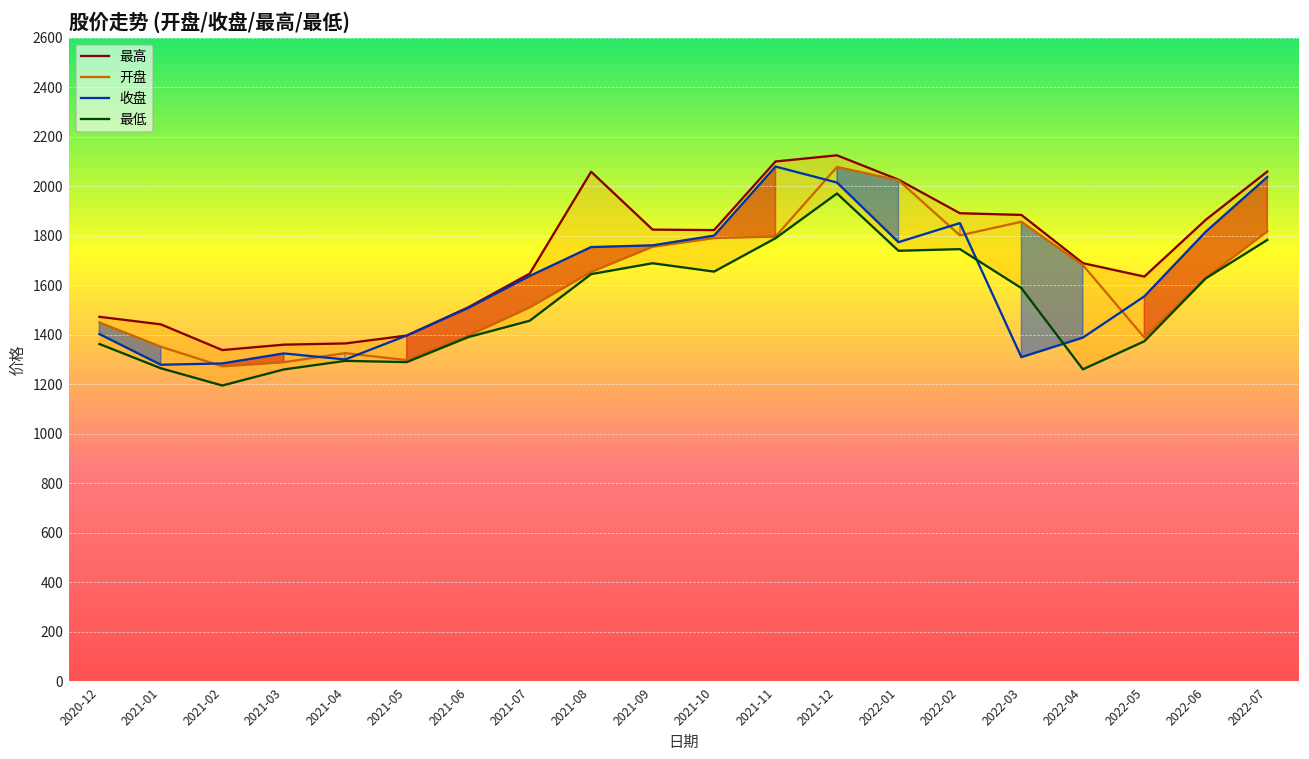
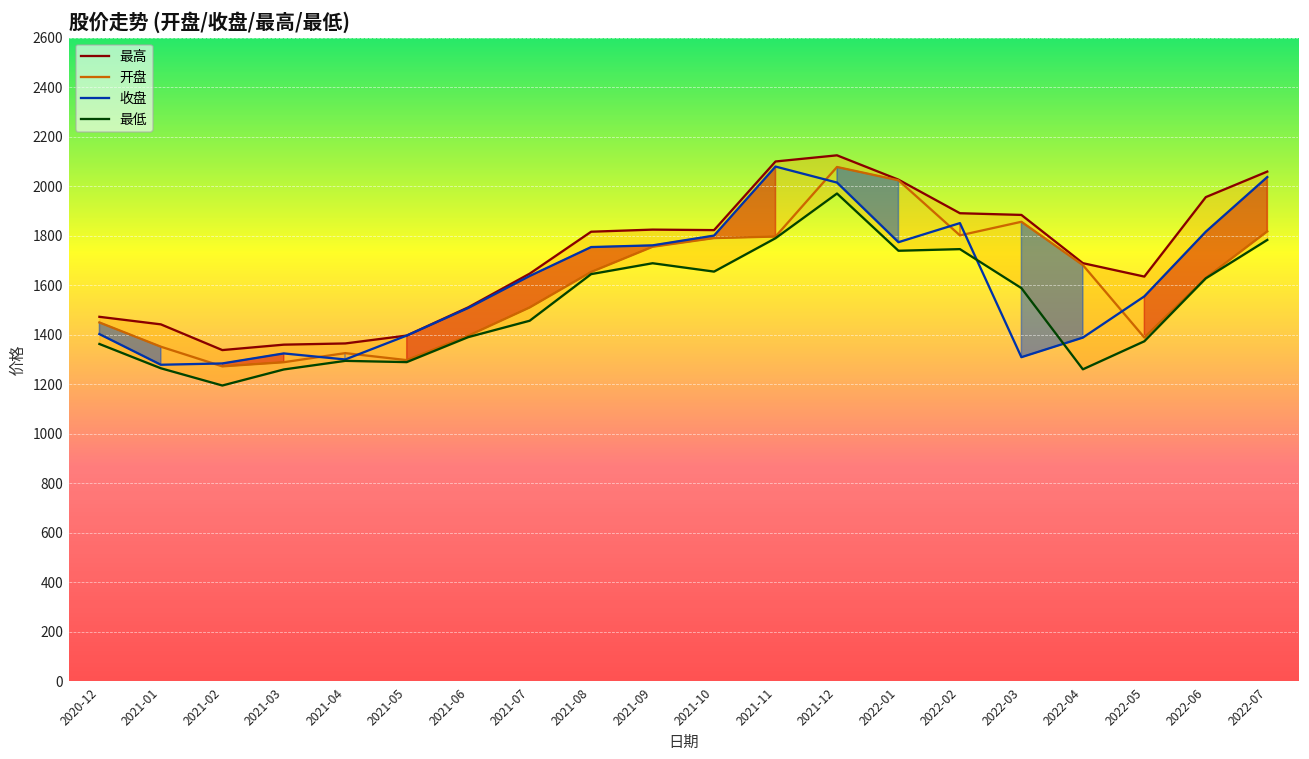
最高, 2021-08: 2060 -> 1820
最高, 2022-06: 1860 -> 1960
